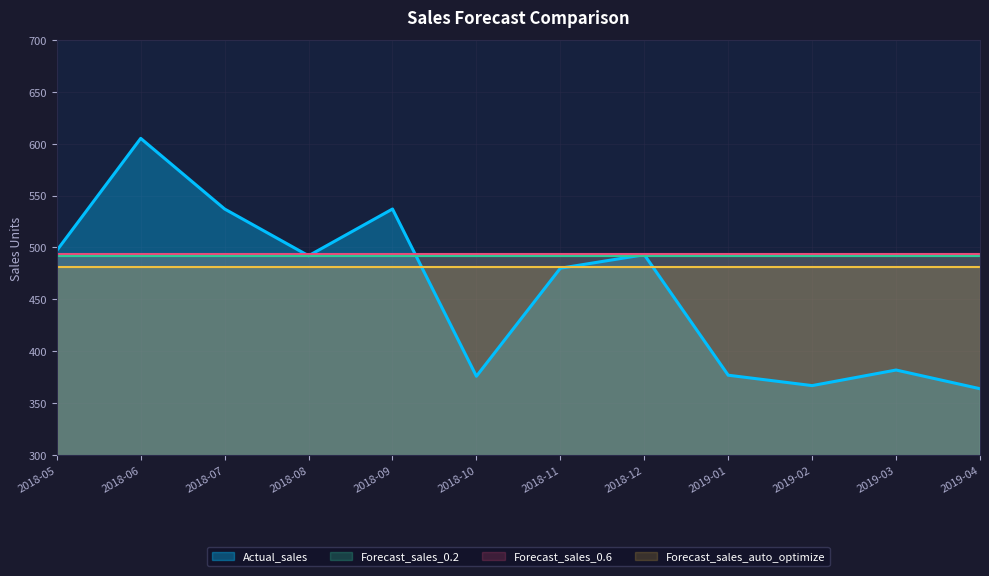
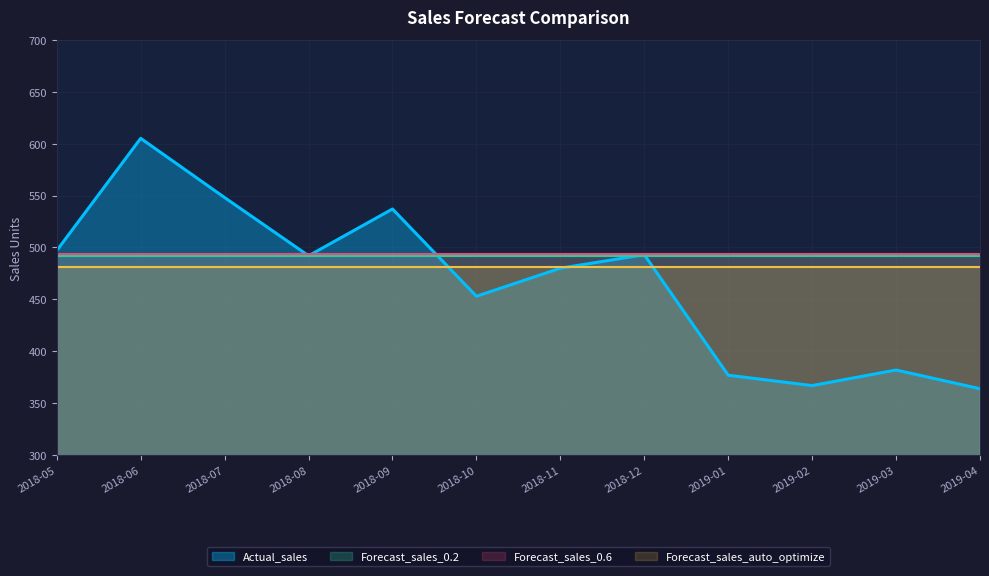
Actual_sales, 2018-07: 537 -> 548
Actual_sales, 2018-10: 376 -> 453
